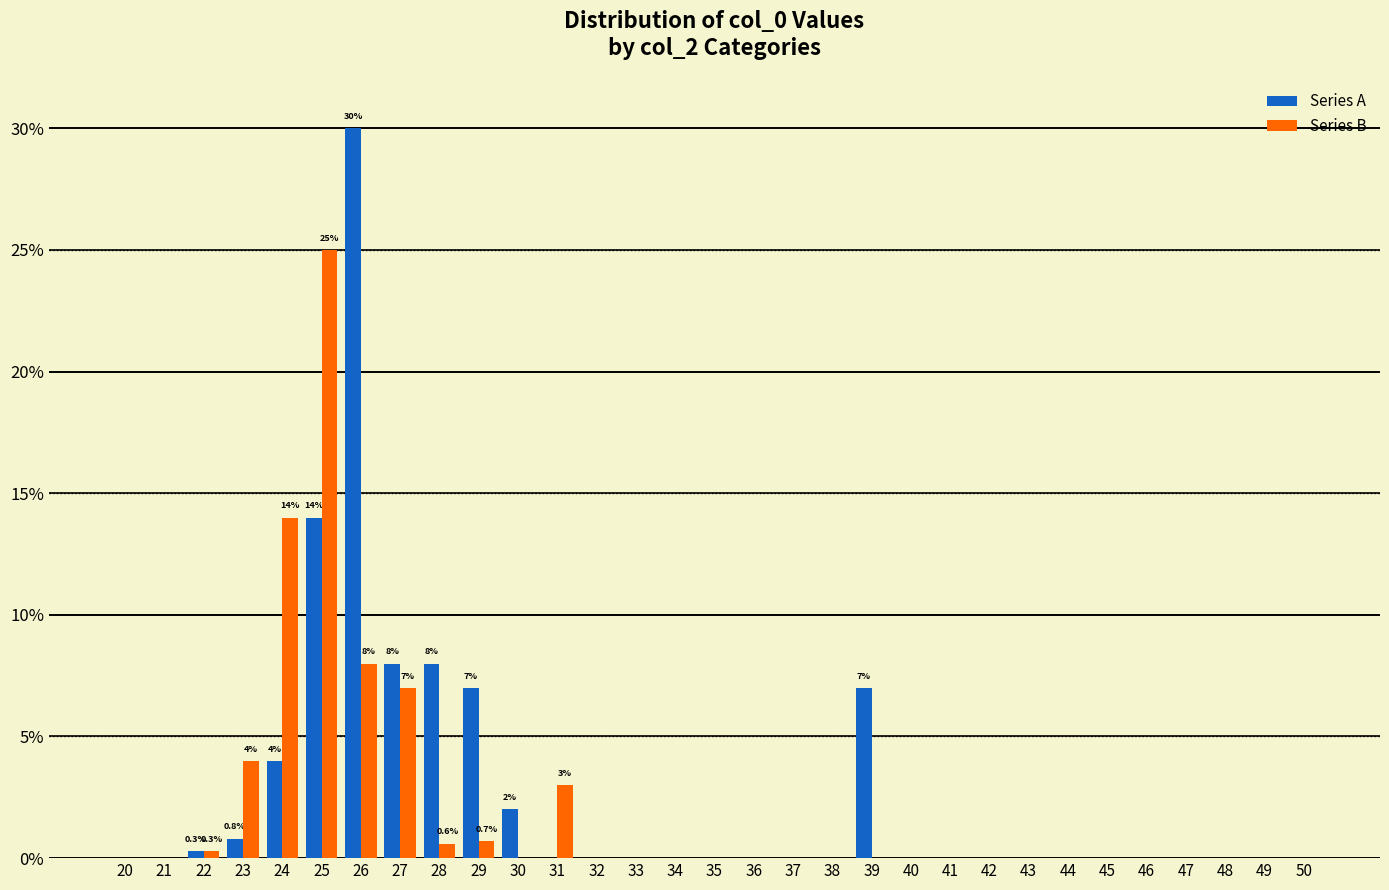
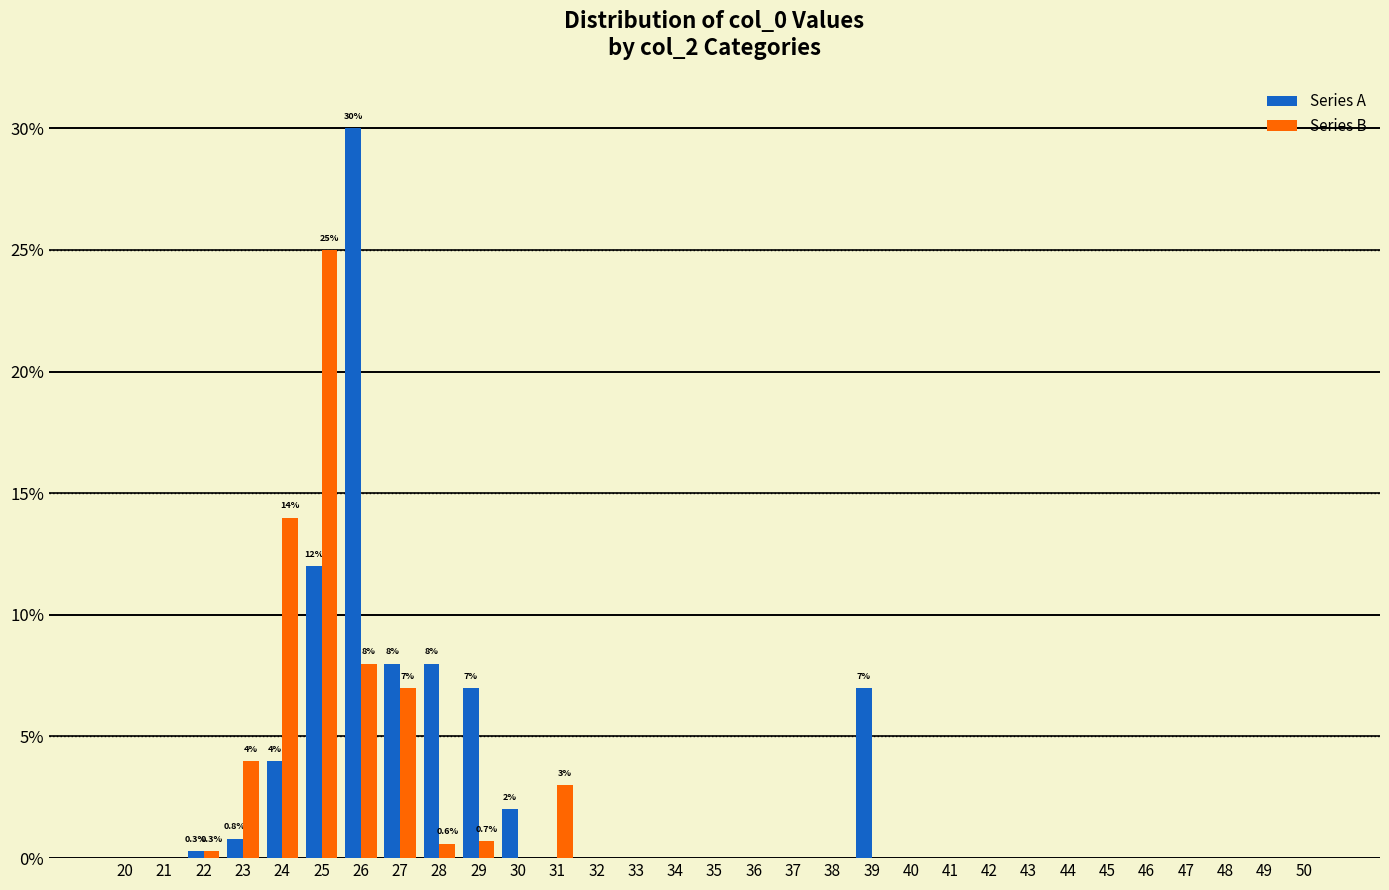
Series A, 25: 14% -> 12%
